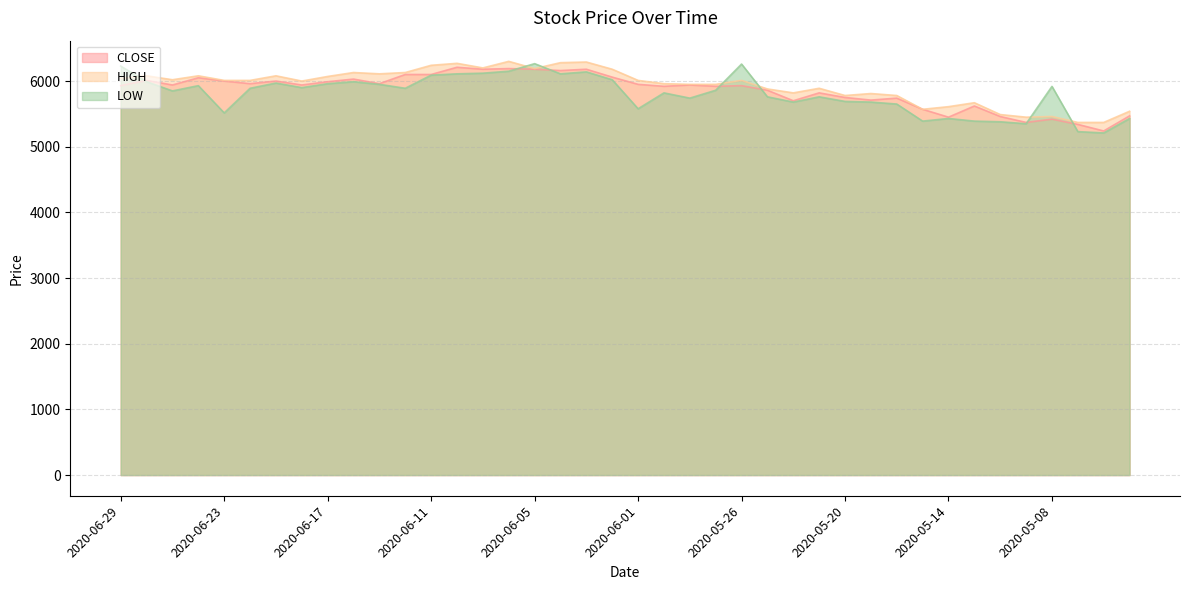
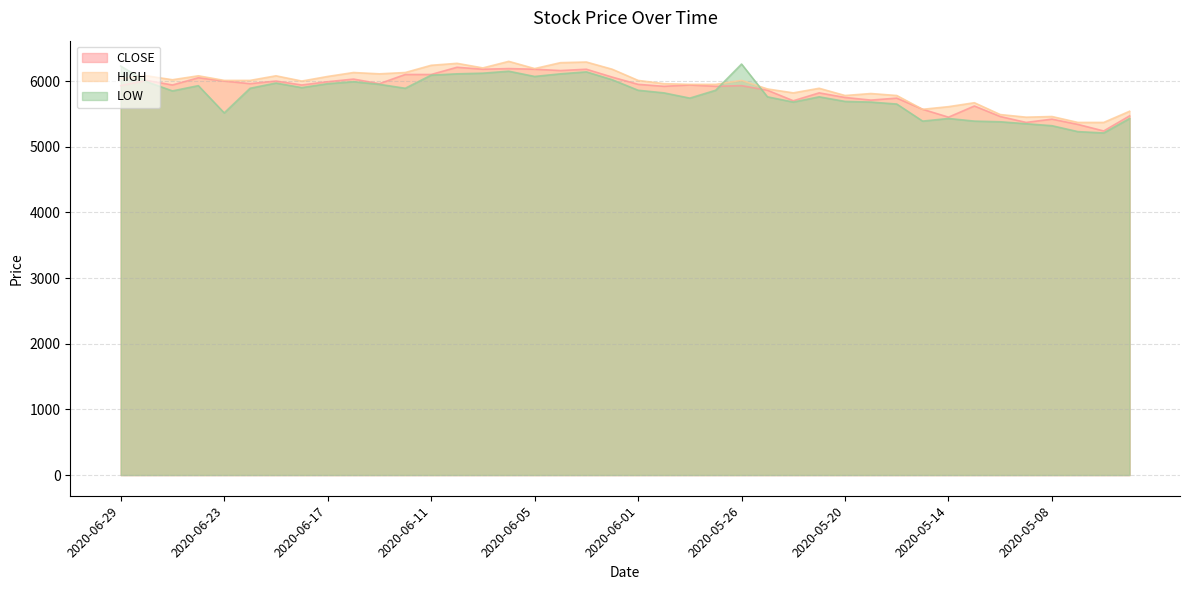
LOW, 2020-06-05: 6300 -> 6100
LOW, 2020-06-01: 5600 -> 5900
LOW, 2020-05-08: 5900 -> 5300
